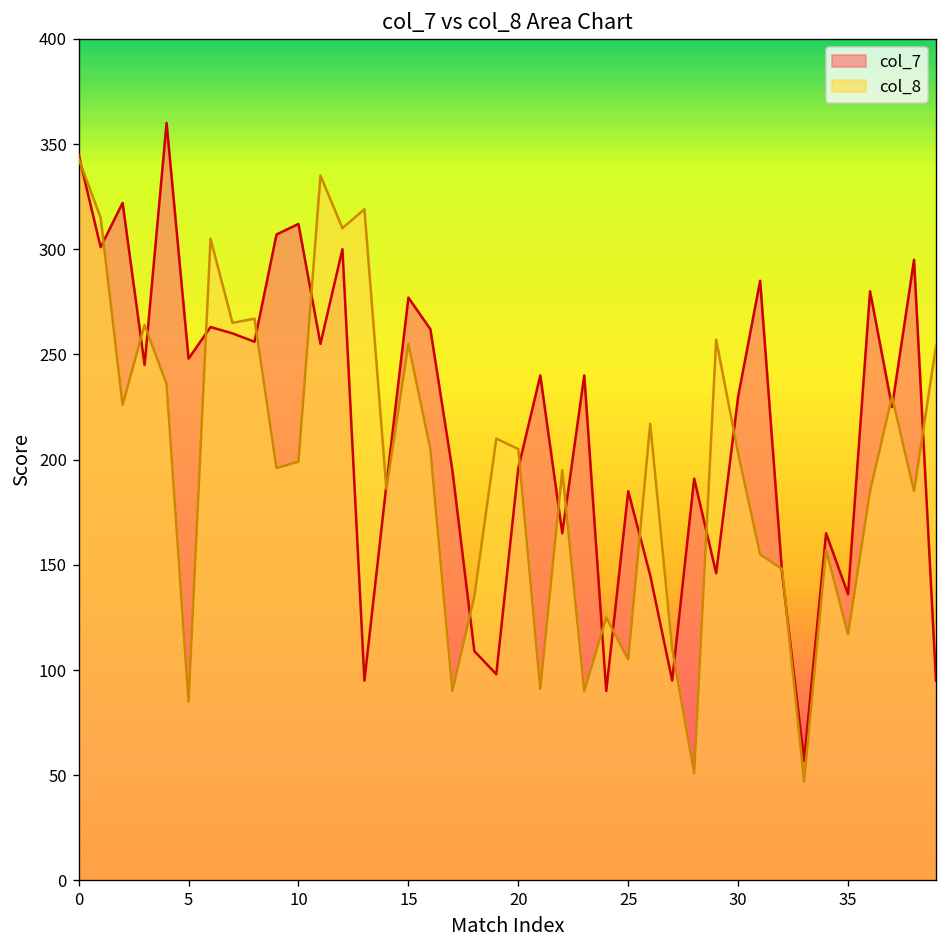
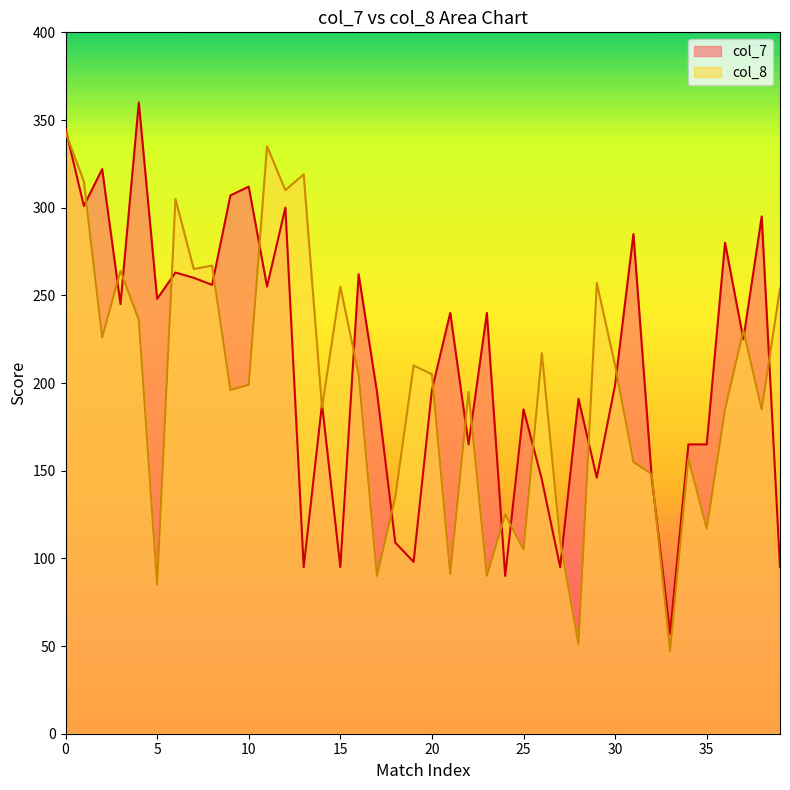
col_7, 15: 277 -> 95
col_7, 30: 230 -> 199
col_8, 30: 203 -> 210
col_7, 35: 136 -> 165
